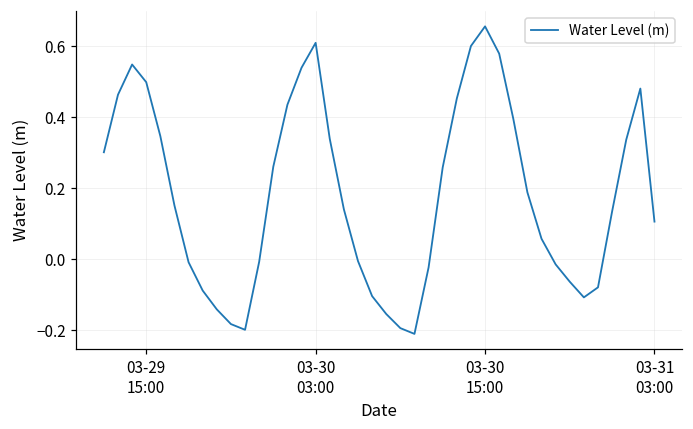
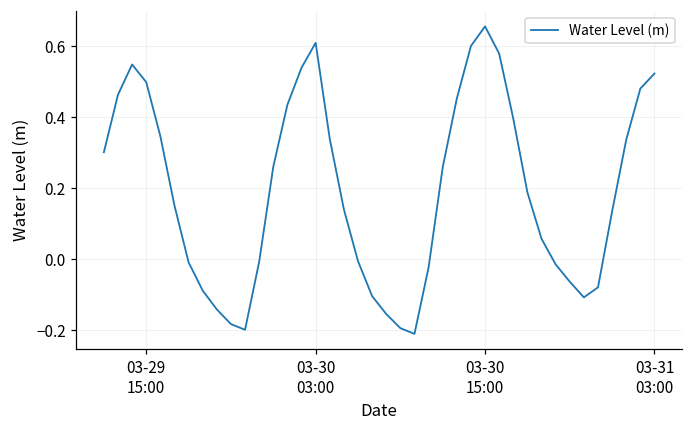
03-31 03:00: 0.11 -> 0.52
